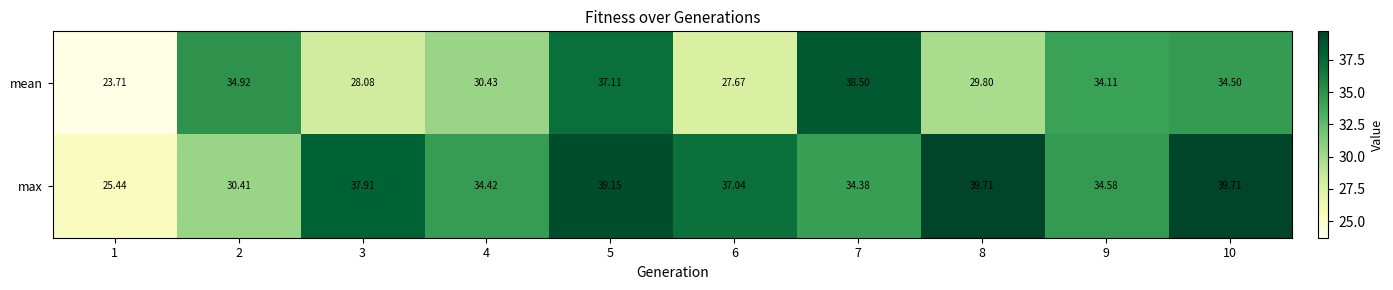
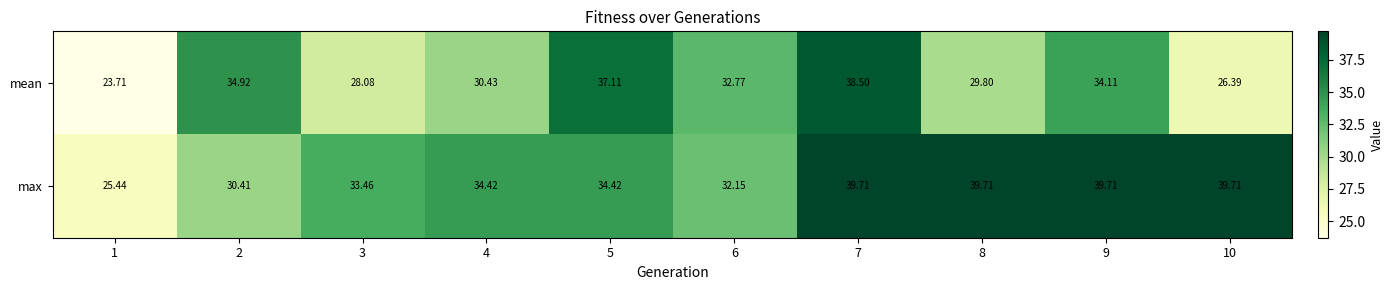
mean, 6: 27.67 -> 32.77
mean, 10: 34.50 -> 26.39
max, 3: 37.91 -> 33.46
max, 5: 39.15 -> 34.42
max, 6: 37.04 -> 32.15
max, 7: 34.38 -> 39.71
max, 9: 34.58 -> 39.71
